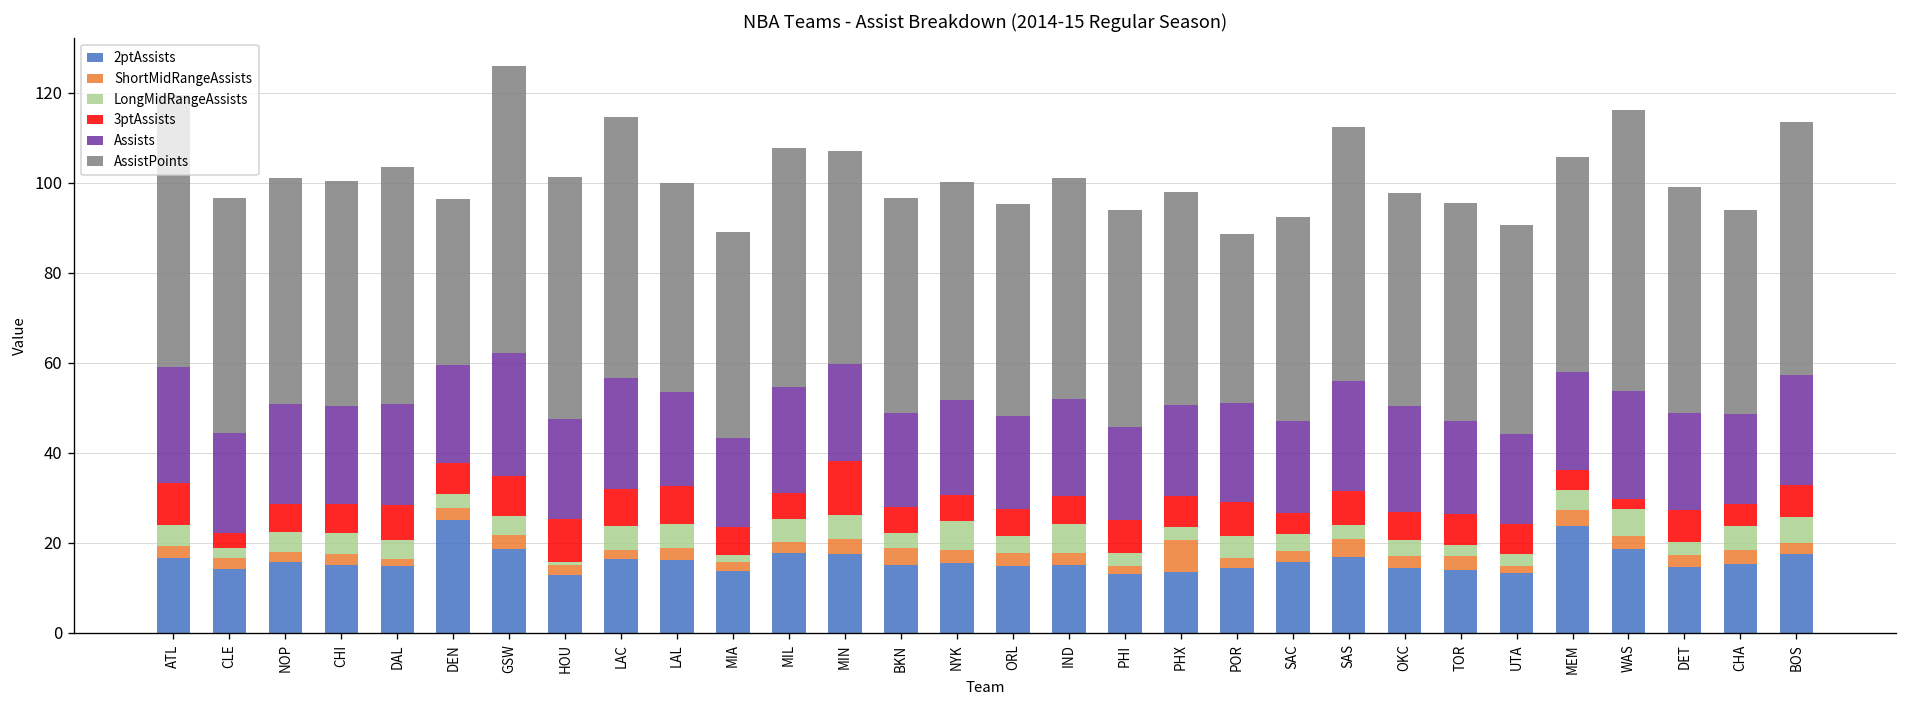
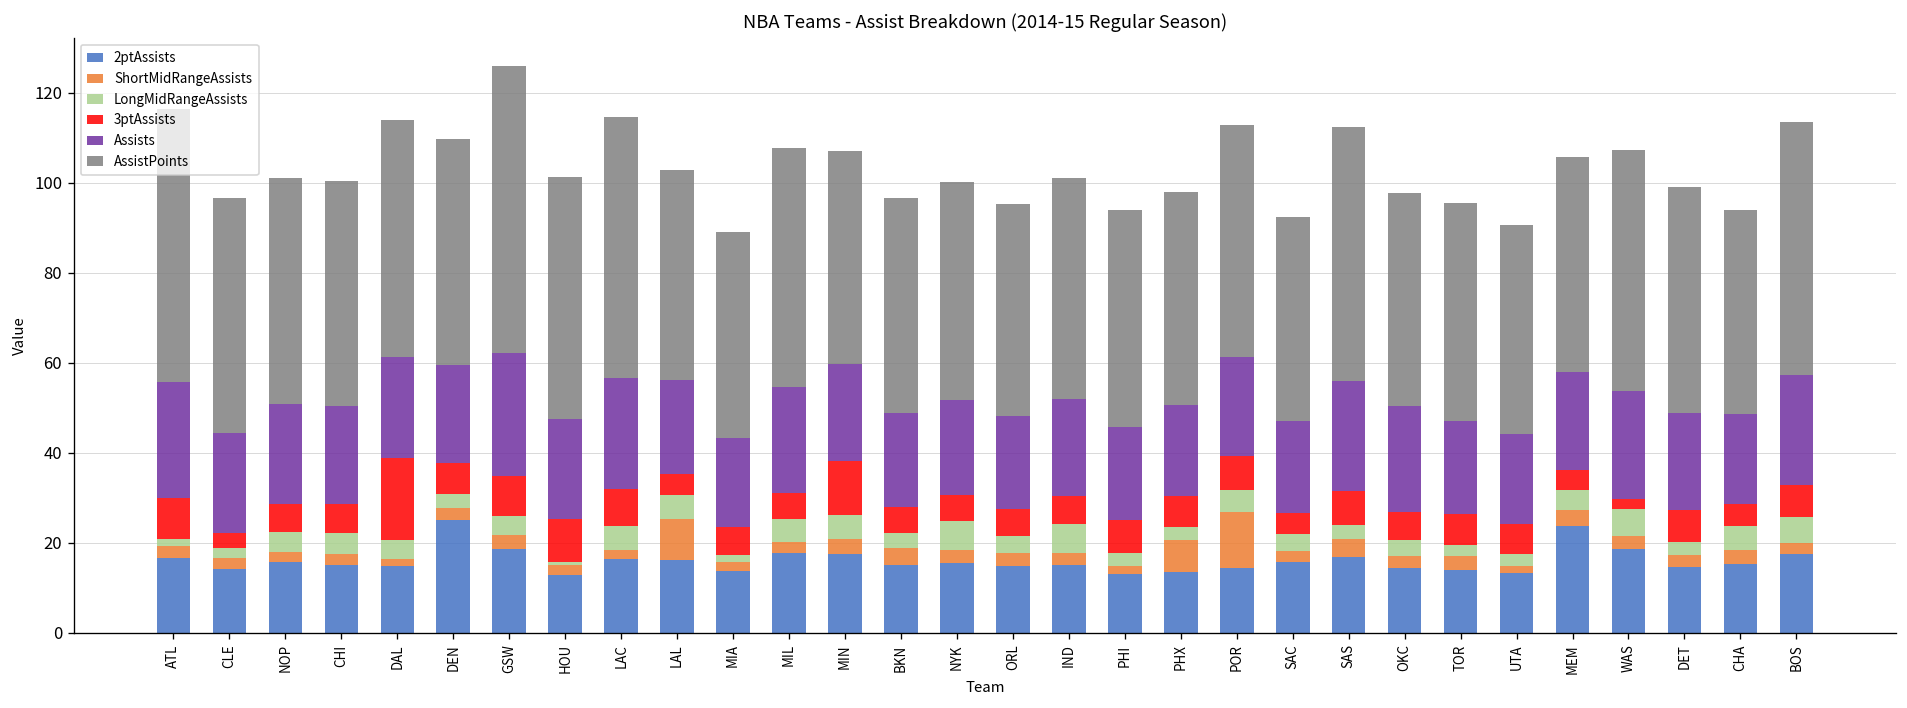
LongMidRangeAssists, ATL: 5 -> 2
3ptAssists, DAL: 8 -> 18
AssistPoints, DEN: 37 -> 50
ShortMidRangeAssists, LAL: 3 -> 9
3ptAssists, LAL: 8 -> 5
ShortMidRangeAssists, POR: 2 -> 12
AssistPoints, POR: 38 -> 52
AssistPoints, WAS: 62 -> 53
